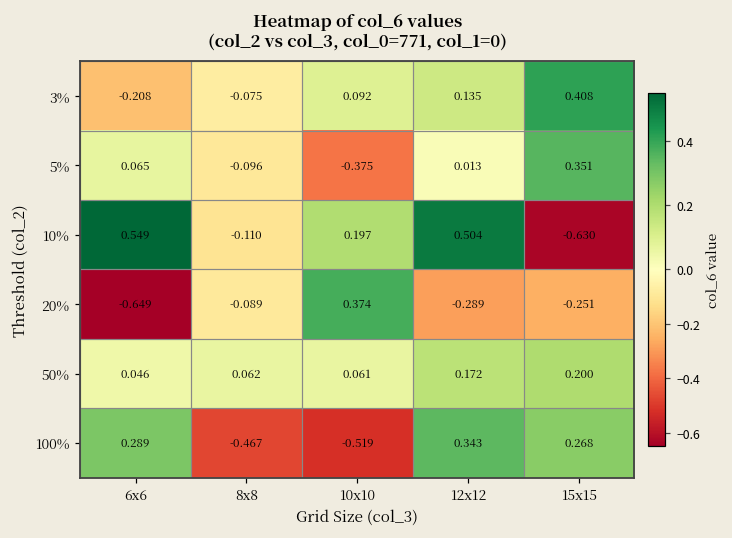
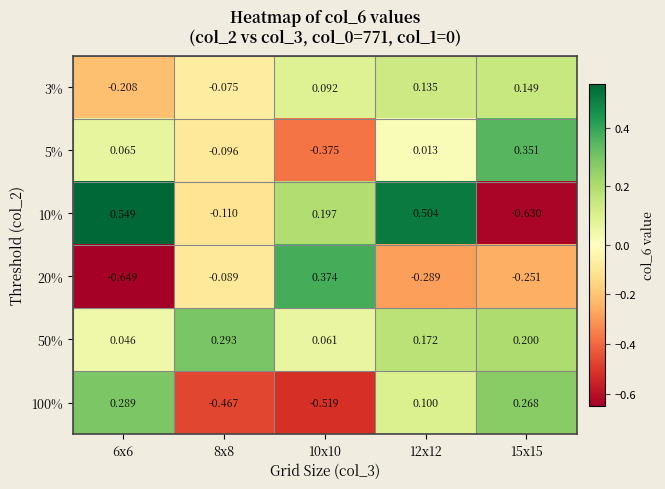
3%, 15x15: 0.408 -> 0.149
50%, 8x8: 0.062 -> 0.293
100%, 12x12: 0.343 -> 0.100
